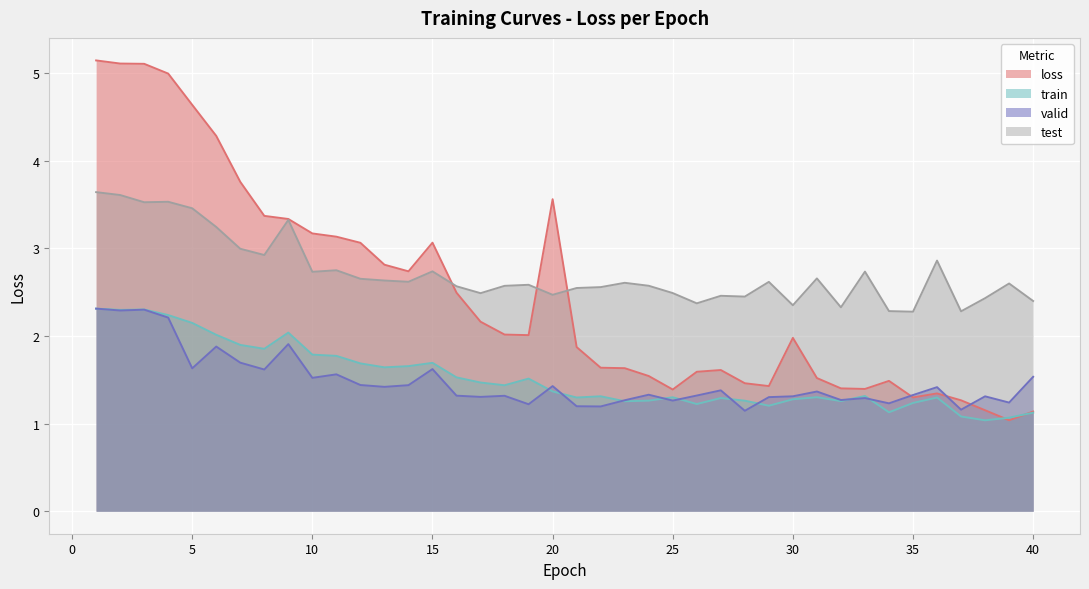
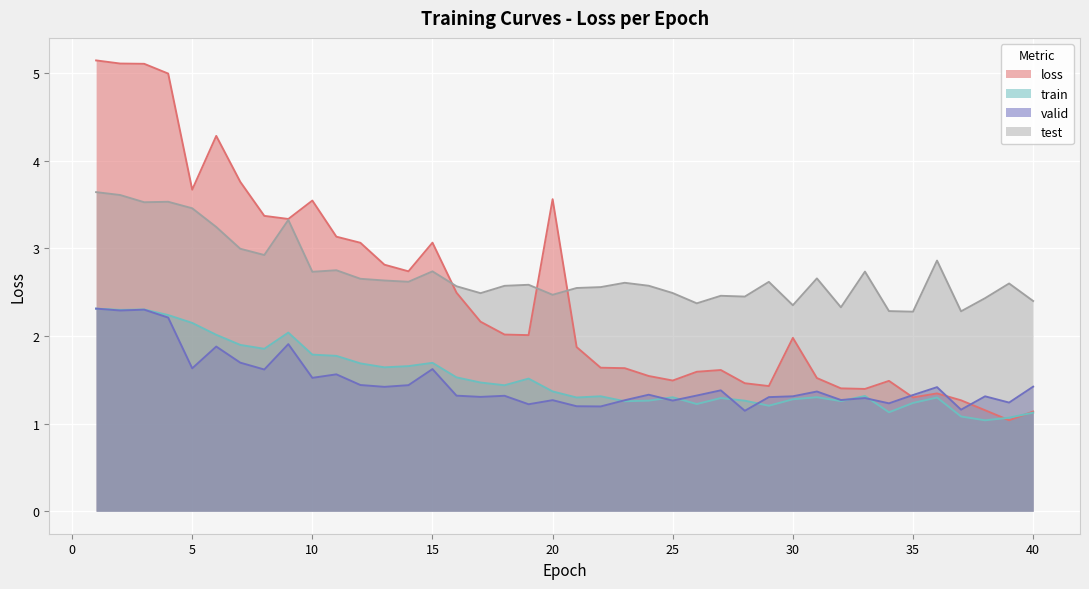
loss, 5: 4.6 -> 3.7
loss, 10: 3.2 -> 3.5
valid, 20: 1.4 -> 1.3
loss, 25: 1.4 -> 1.5
valid, 40: 1.5 -> 1.4
